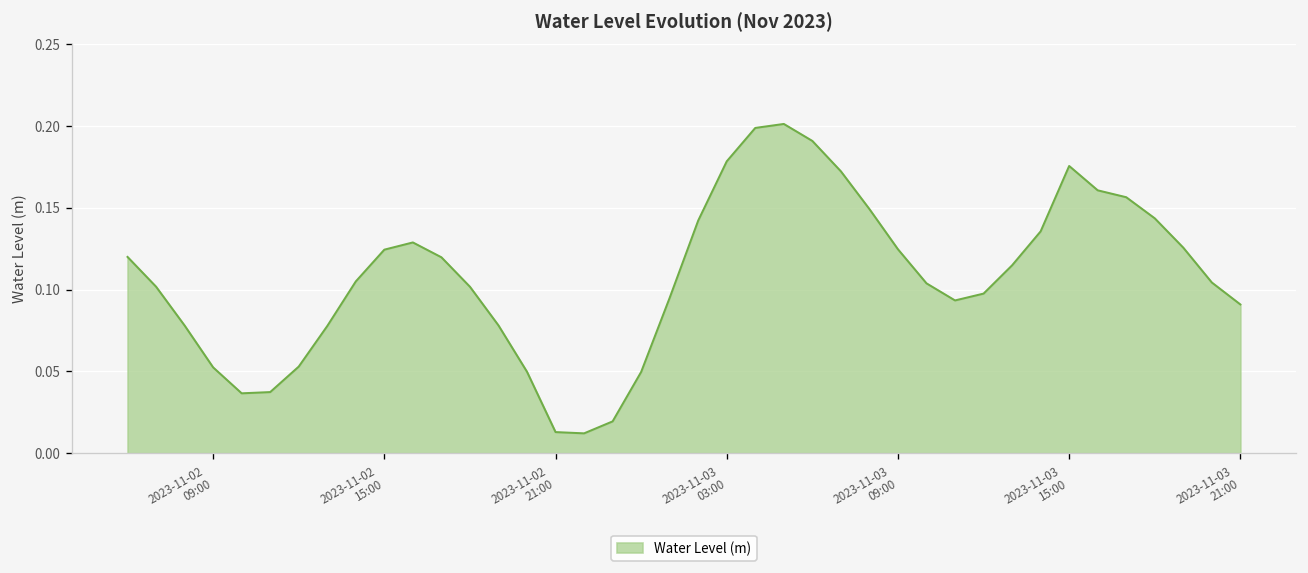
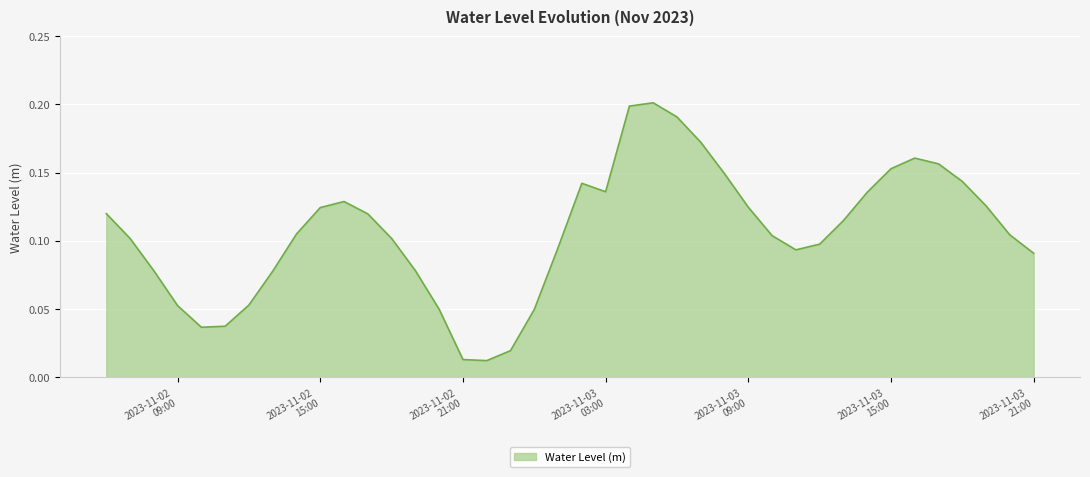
2023-11-03 03:00: 0.178 -> 0.136
2023-11-03 15:00: 0.176 -> 0.153
